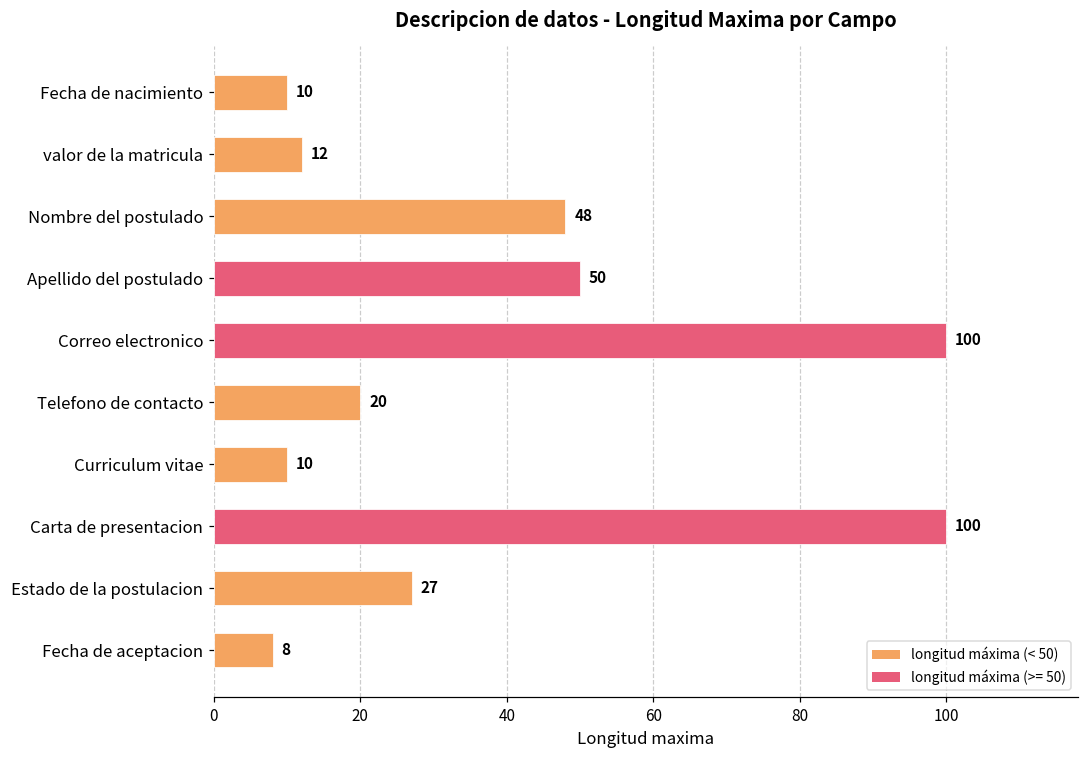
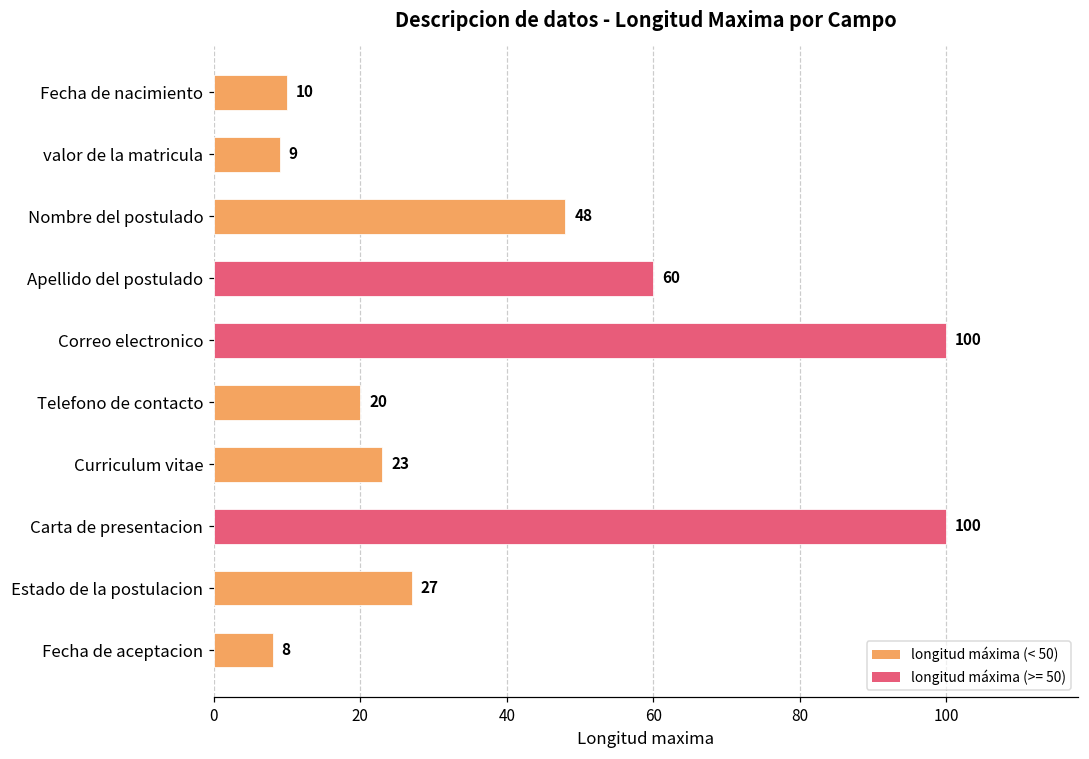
valor de la matricula: 12 -> 9
Apellido del postulado: 50 -> 60
Curriculum vitae: 10 -> 23
